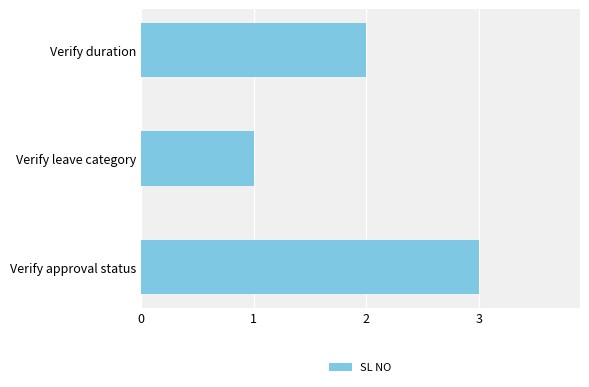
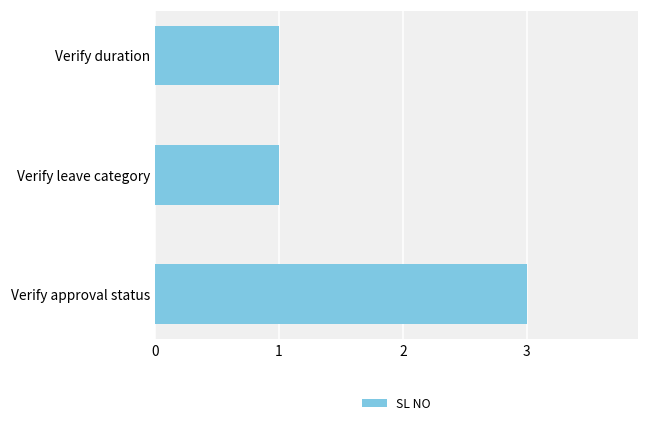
Verify duration: 2 -> 1
